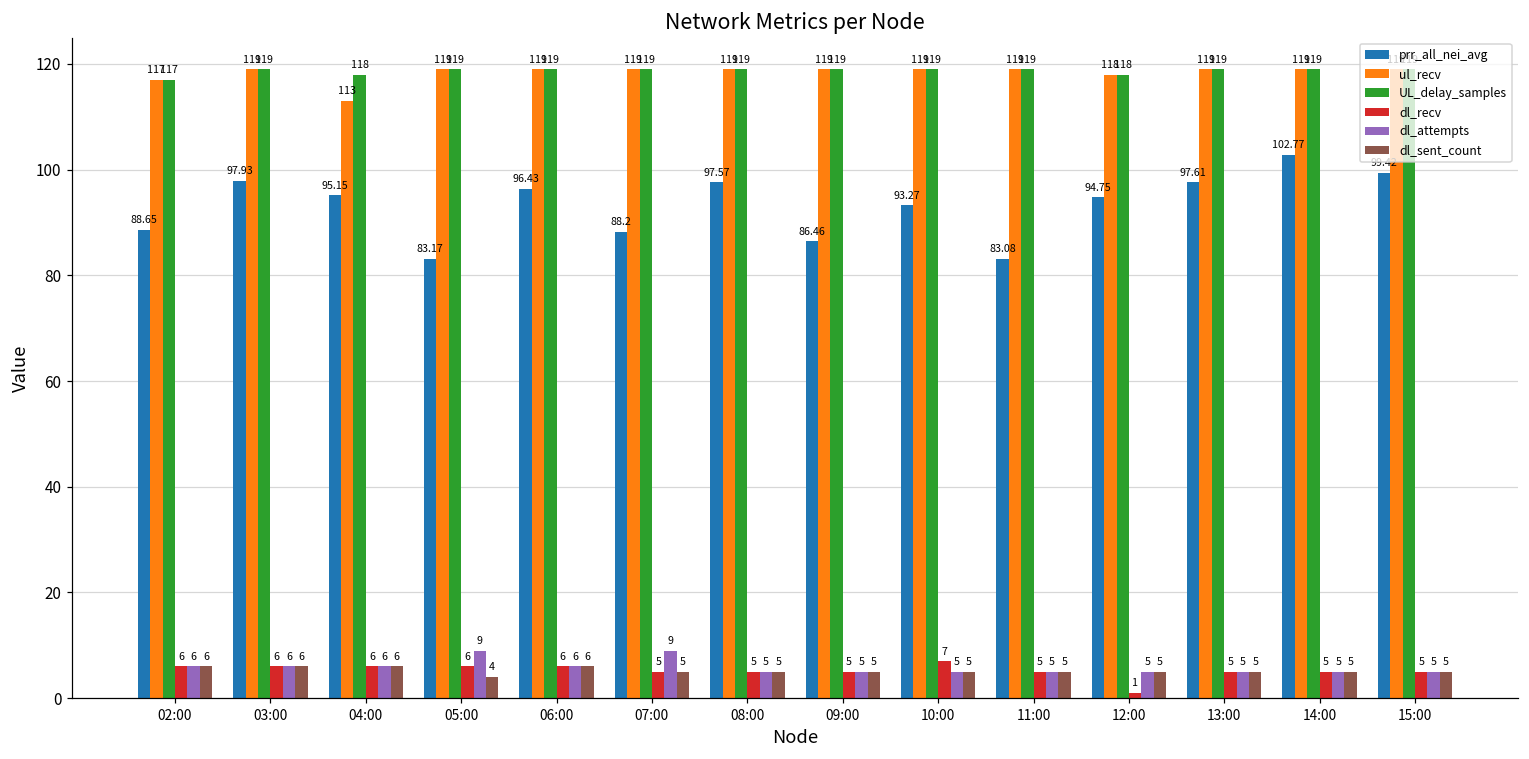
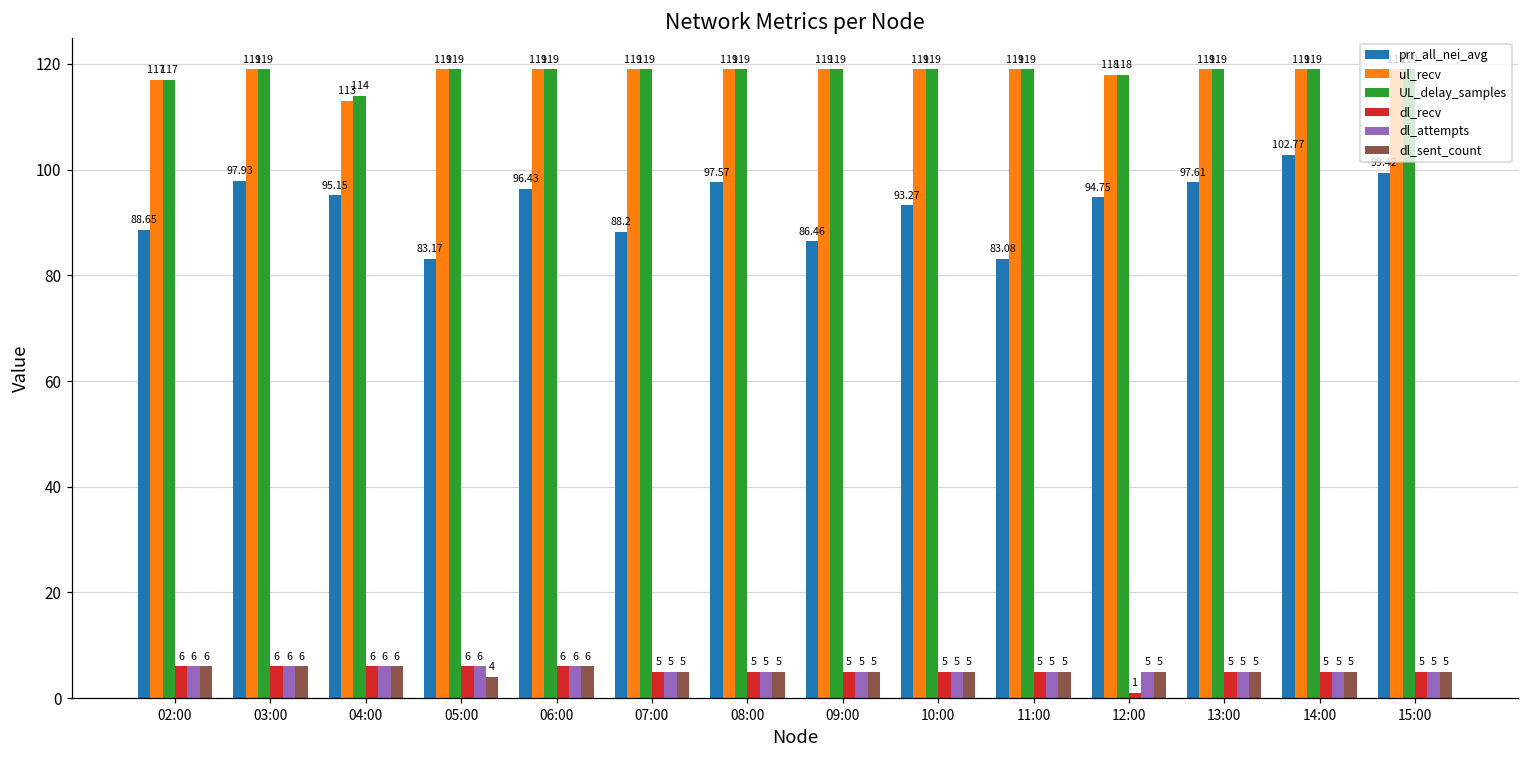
UL_delay_samples, 04:00: 118 -> 114
dl_attempts, 05:00: 9 -> 6
dl_attempts, 07:00: 9 -> 5
dl_recv, 10:00: 7 -> 5
